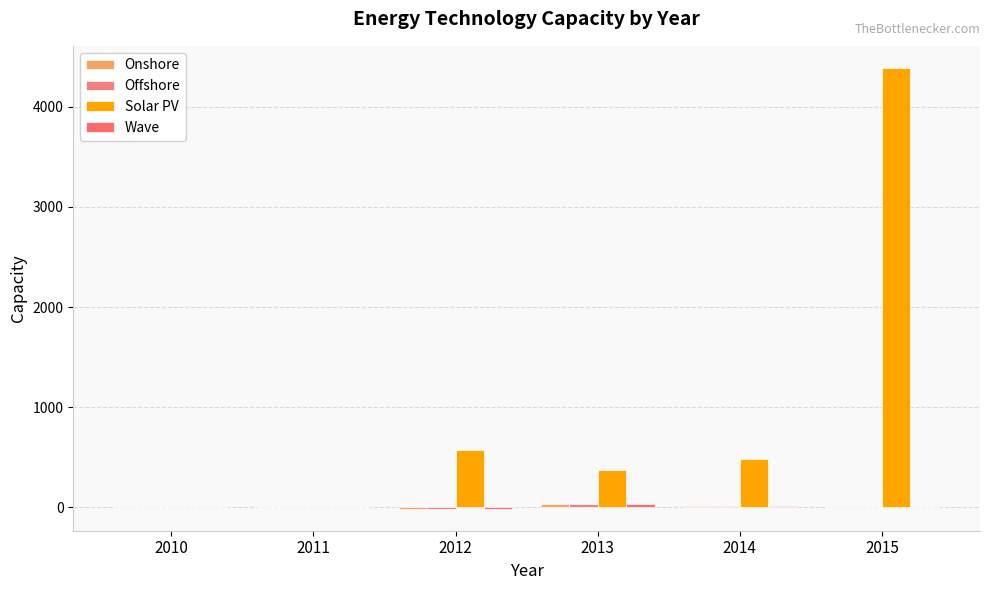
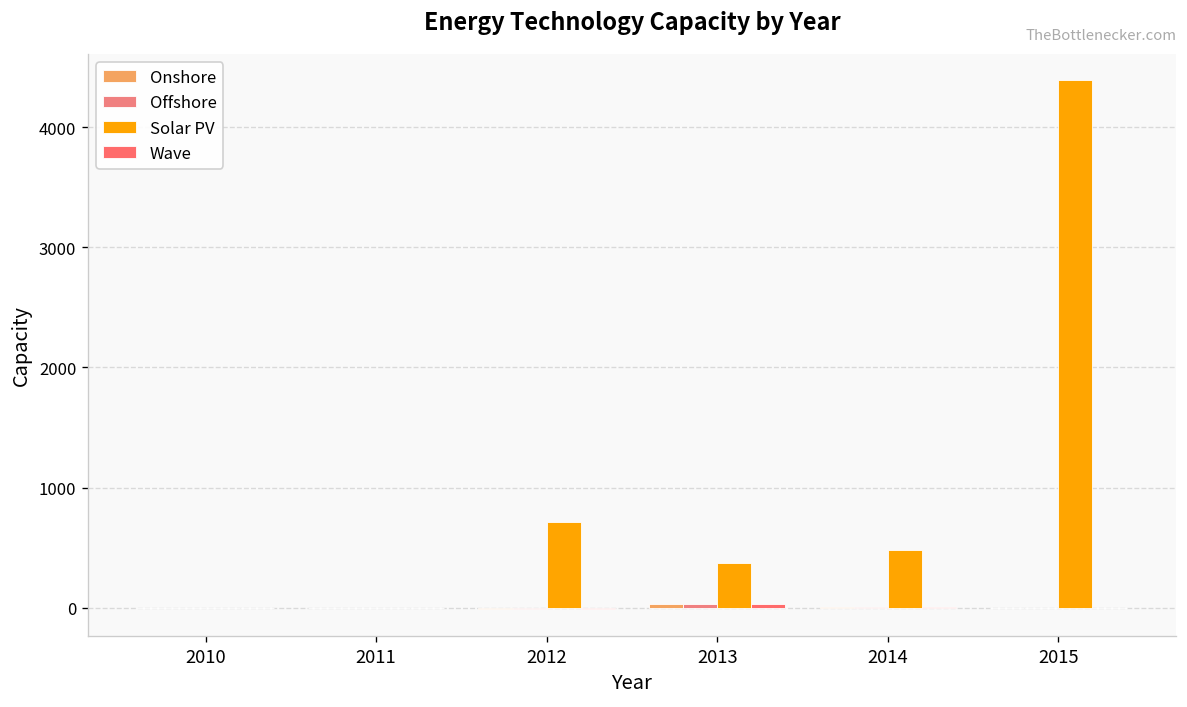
Solar PV, 2012: 570 -> 710
